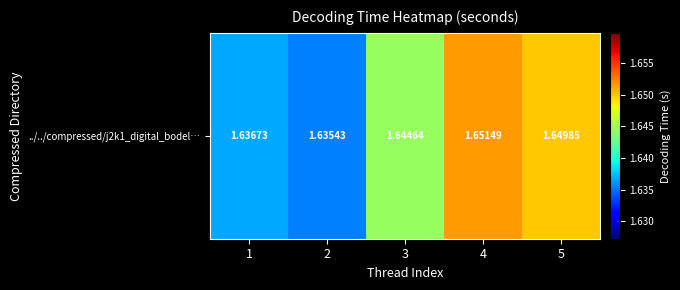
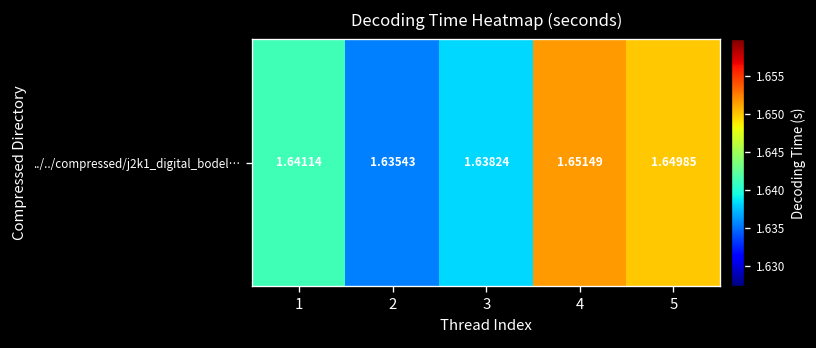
../../compressed/j2k1_digital_bodel…, 1: 1.63673 -> 1.64114
../../compressed/j2k1_digital_bodel…, 3: 1.64464 -> 1.63824
